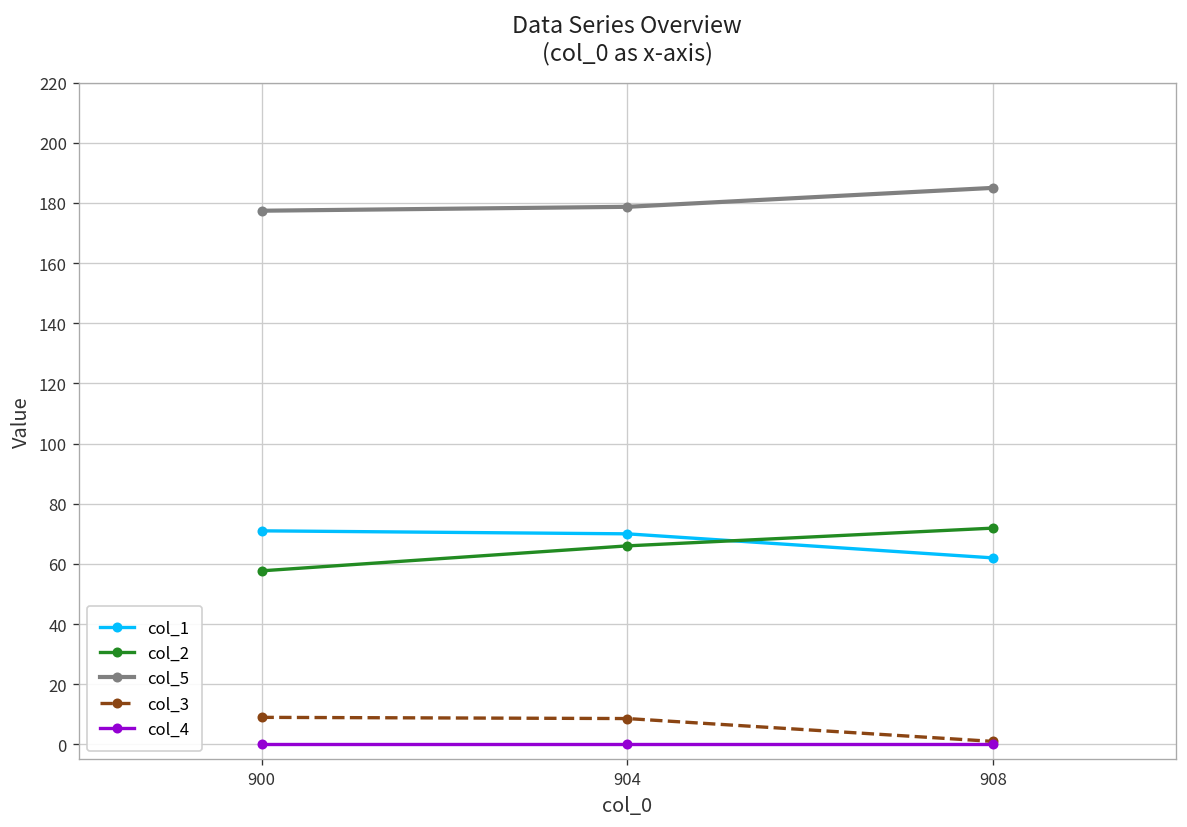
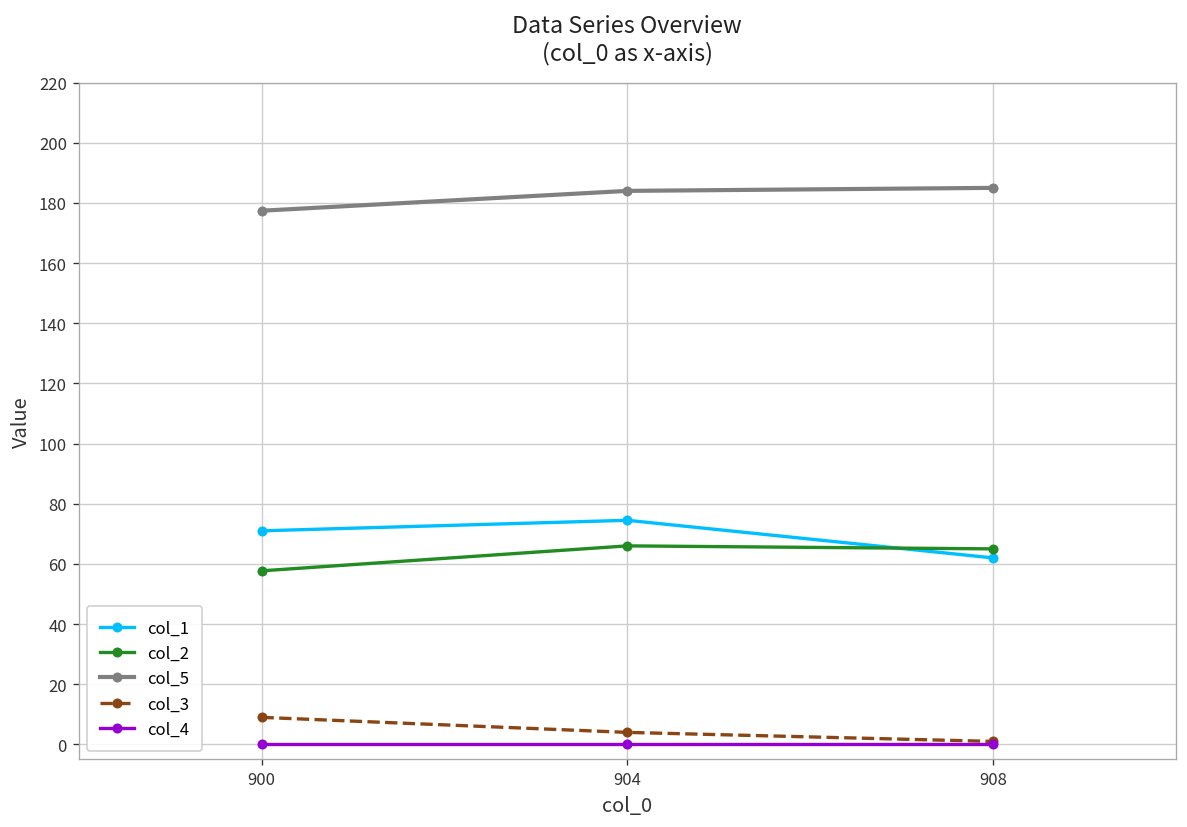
col_1, 904: 70 -> 75
col_5, 904: 179 -> 184
col_3, 904: 9 -> 4
col_2, 908: 72 -> 65
